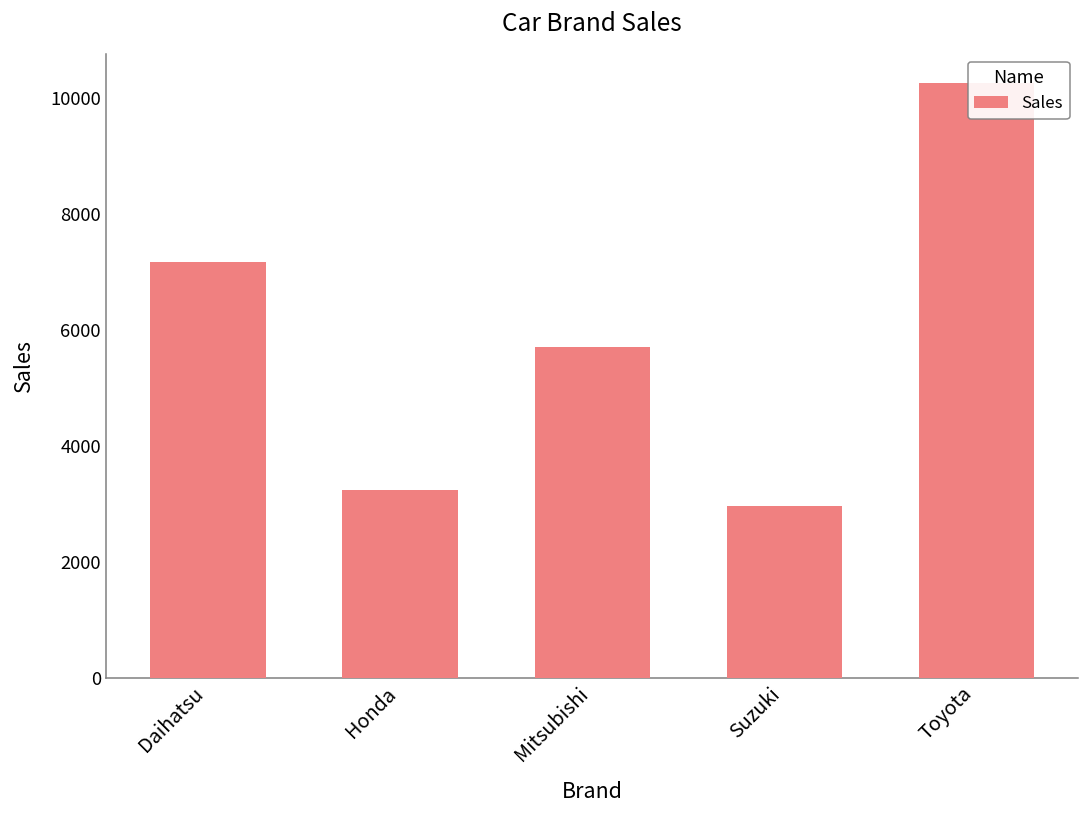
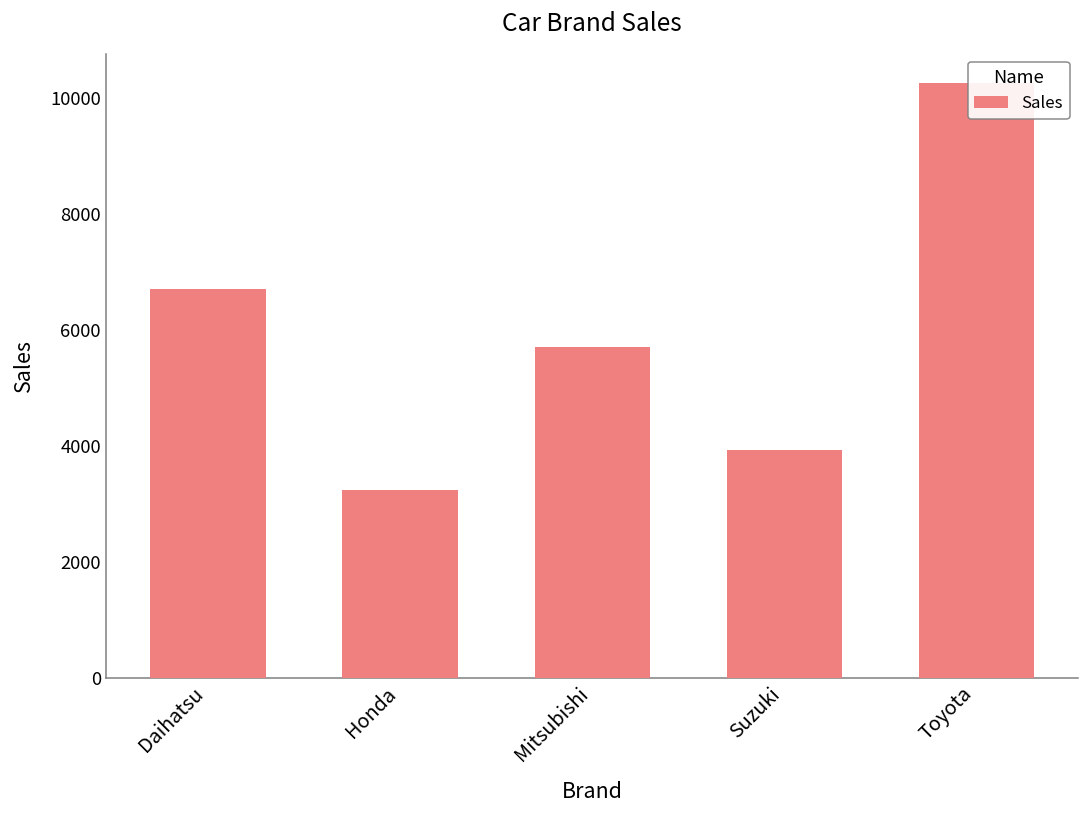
Daihatsu: 7200 -> 6700
Suzuki: 3000 -> 3900
